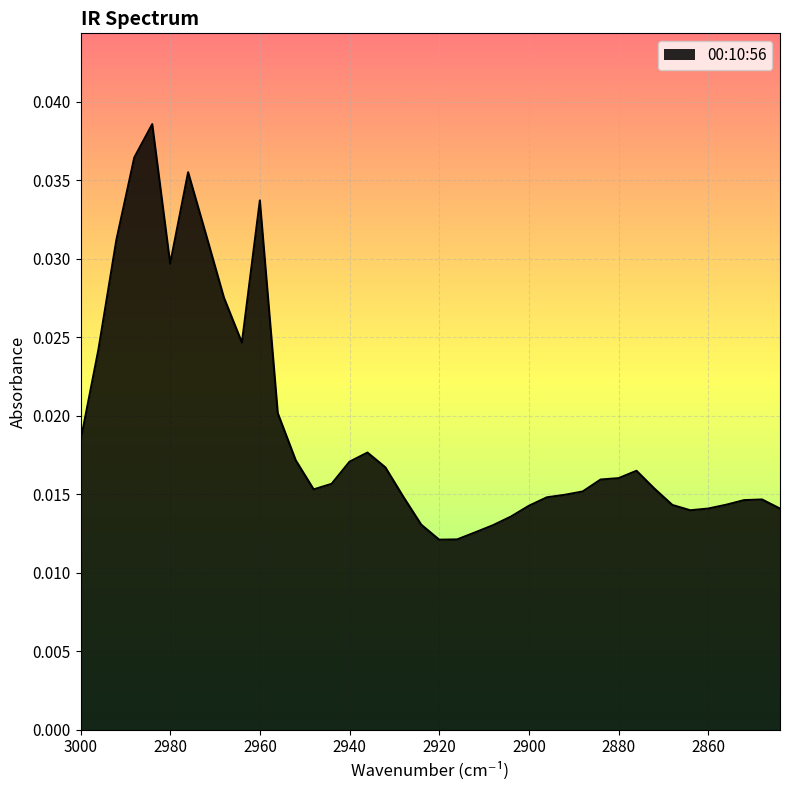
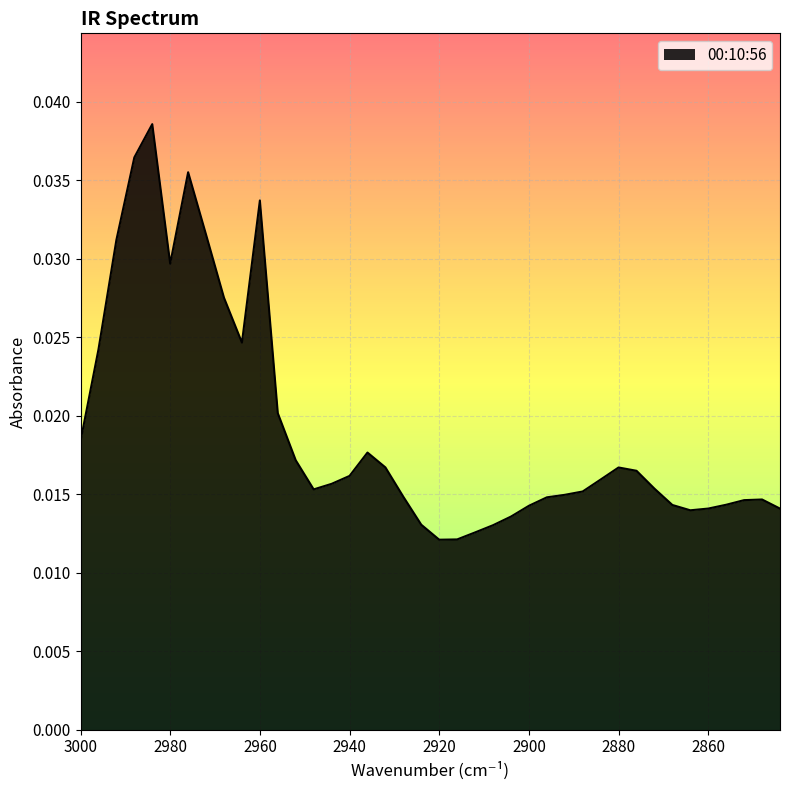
2940: 0.0171 -> 0.0162
2880: 0.0160 -> 0.0167
